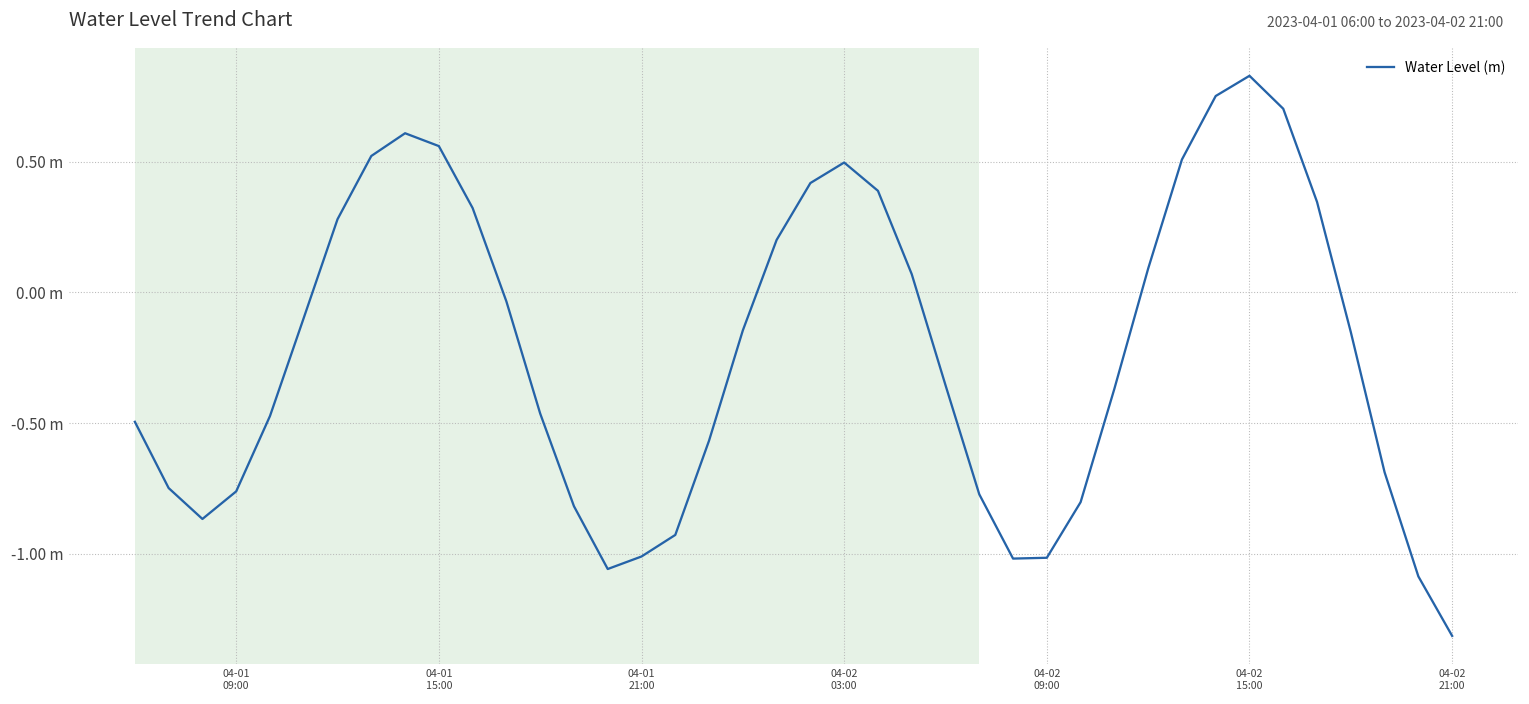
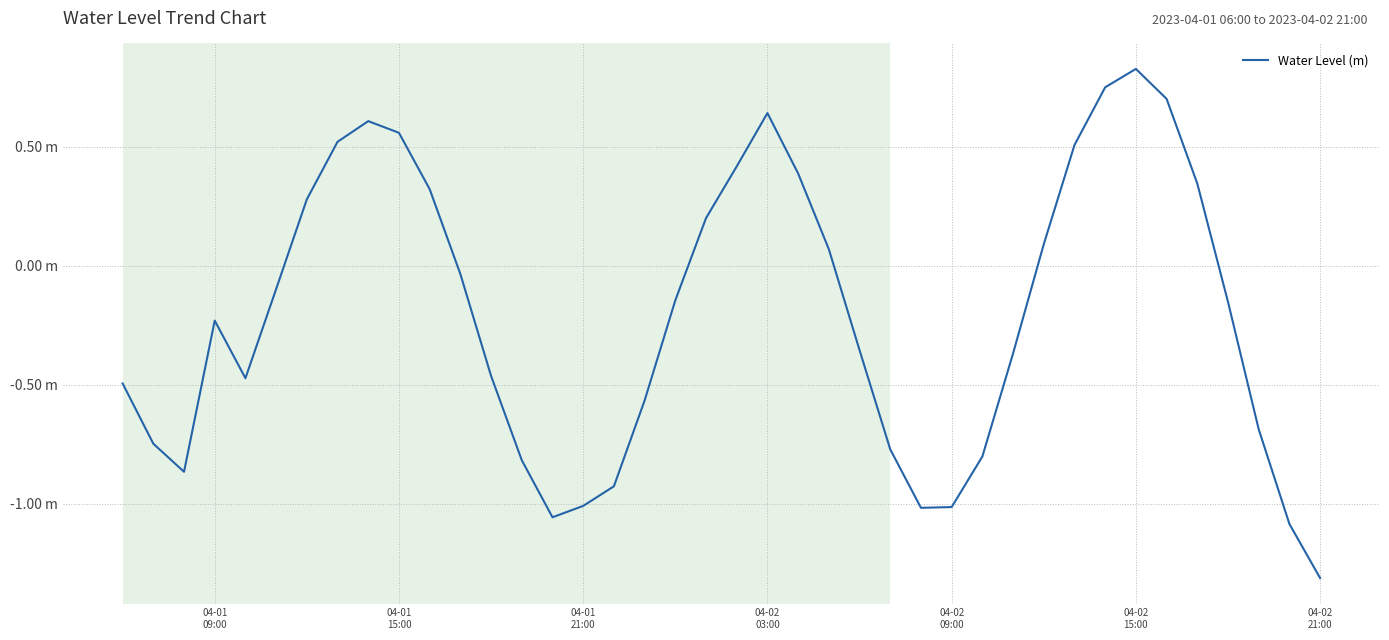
04-01 09:00: -0.76 m -> -0.23 m
04-02 03:00: 0.50 m -> 0.64 m
